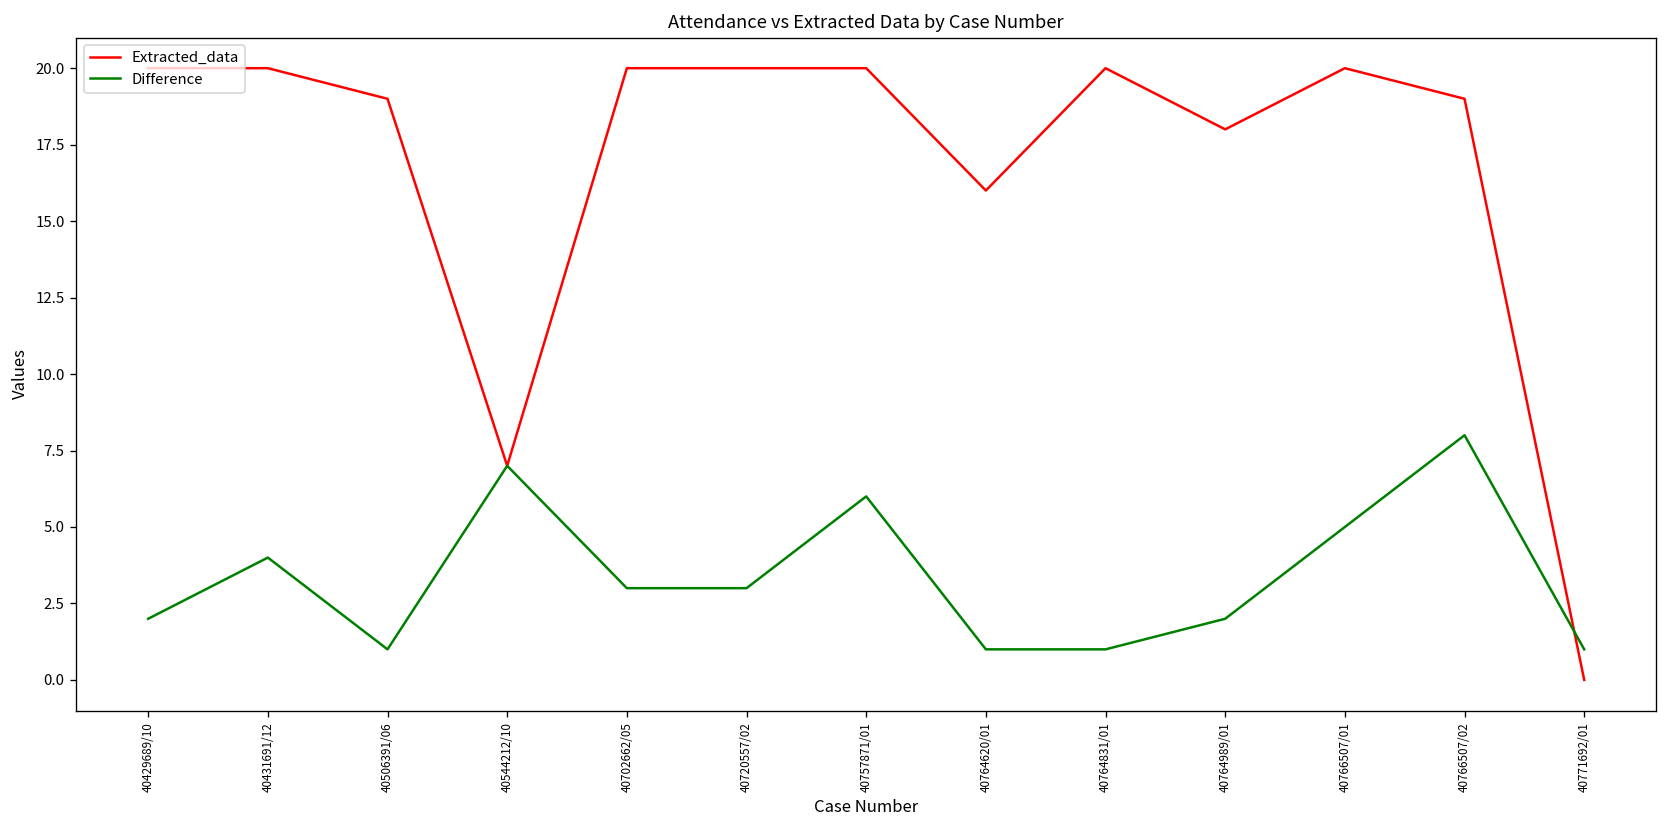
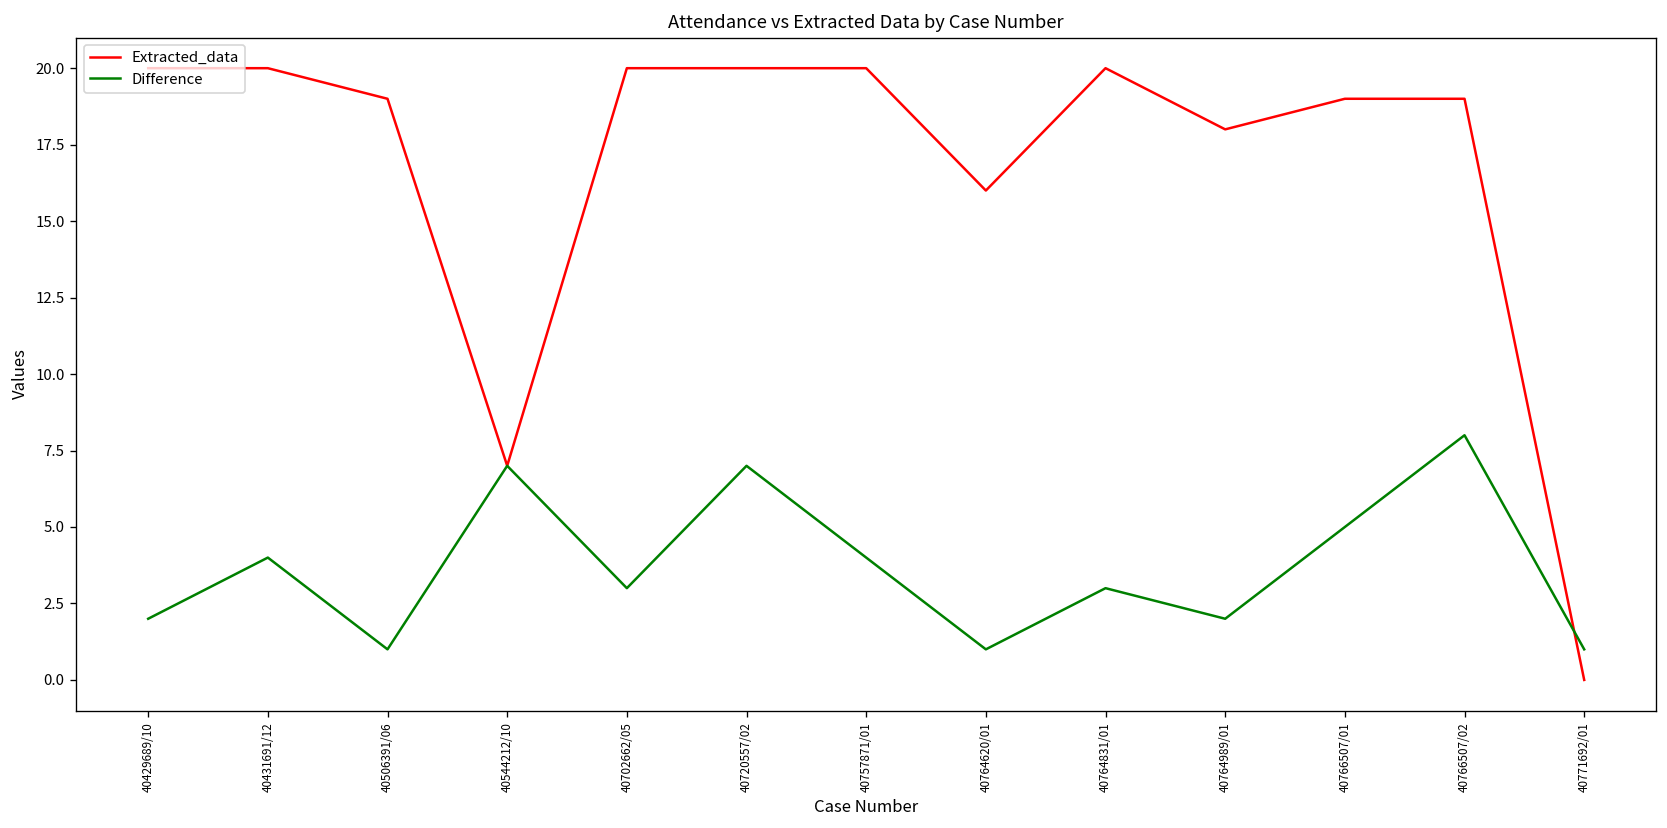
Difference, 40720557/02: 3 -> 7
Difference, 40757871/01: 6 -> 4
Difference, 40764831/01: 1 -> 3
Extracted_data, 40766507/01: 20 -> 19
